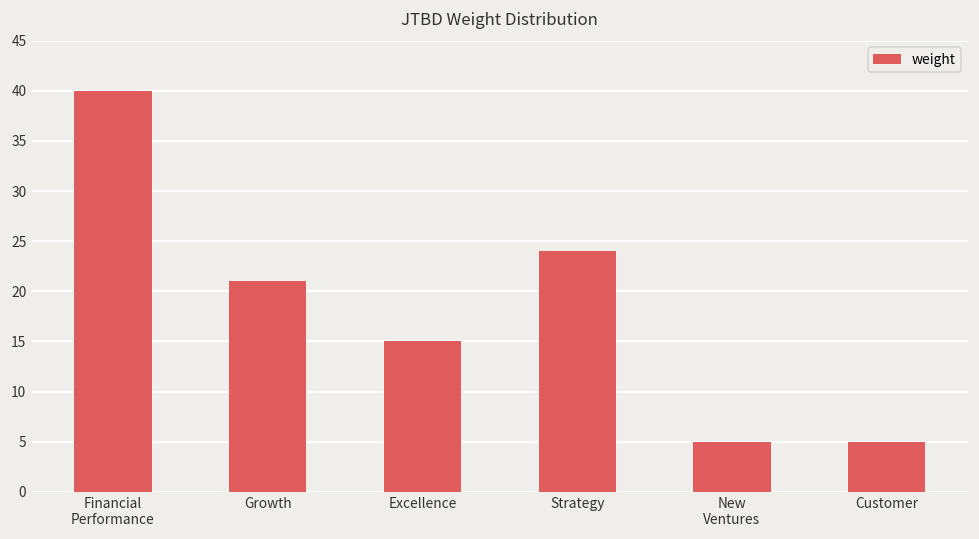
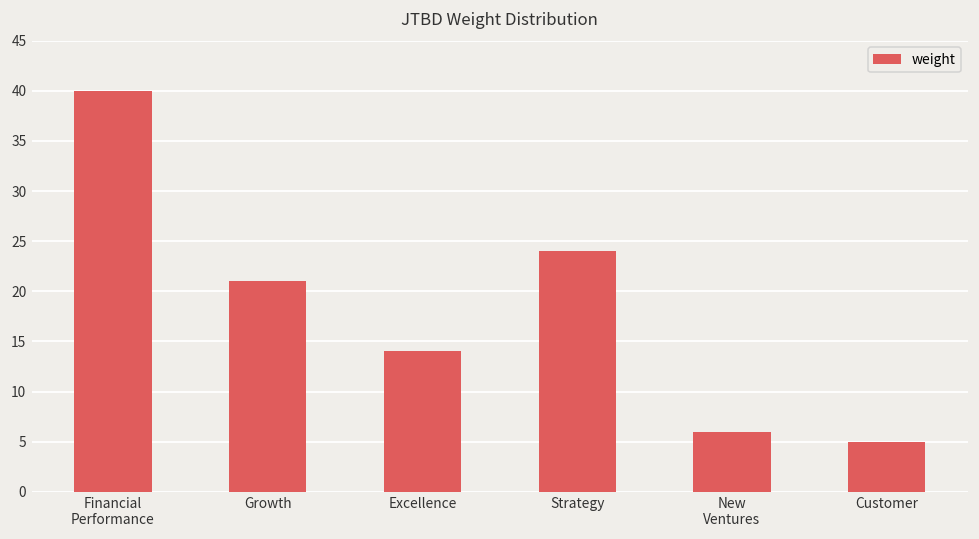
Excellence: 15 -> 14
New Ventures: 5 -> 6
